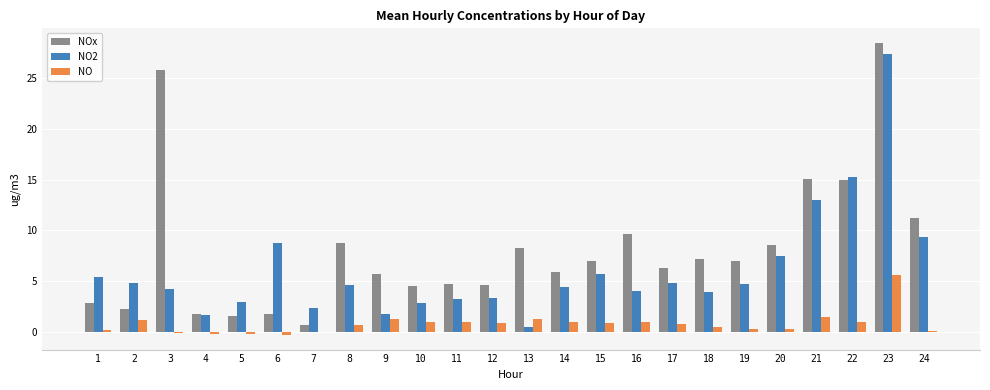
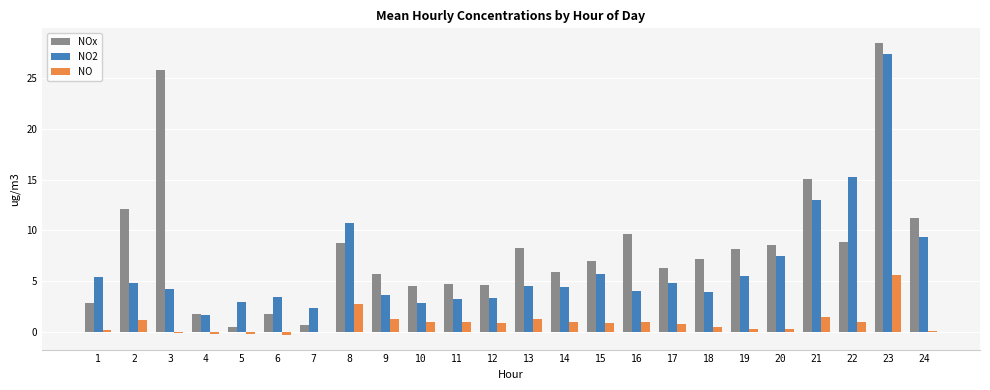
NOx, 2: 2.2 -> 12.1
NOx, 5: 1.5 -> 0.5
NO2, 6: 8.8 -> 3.4
NO2, 8: 4.6 -> 10.7
NO, 8: 0.7 -> 2.8
NO2, 9: 1.8 -> 3.6
NO2, 13: 0.5 -> 4.5
NOx, 19: 7.0 -> 8.2
NO2, 19: 4.7 -> 5.5
NOx, 22: 14.9 -> 8.8
